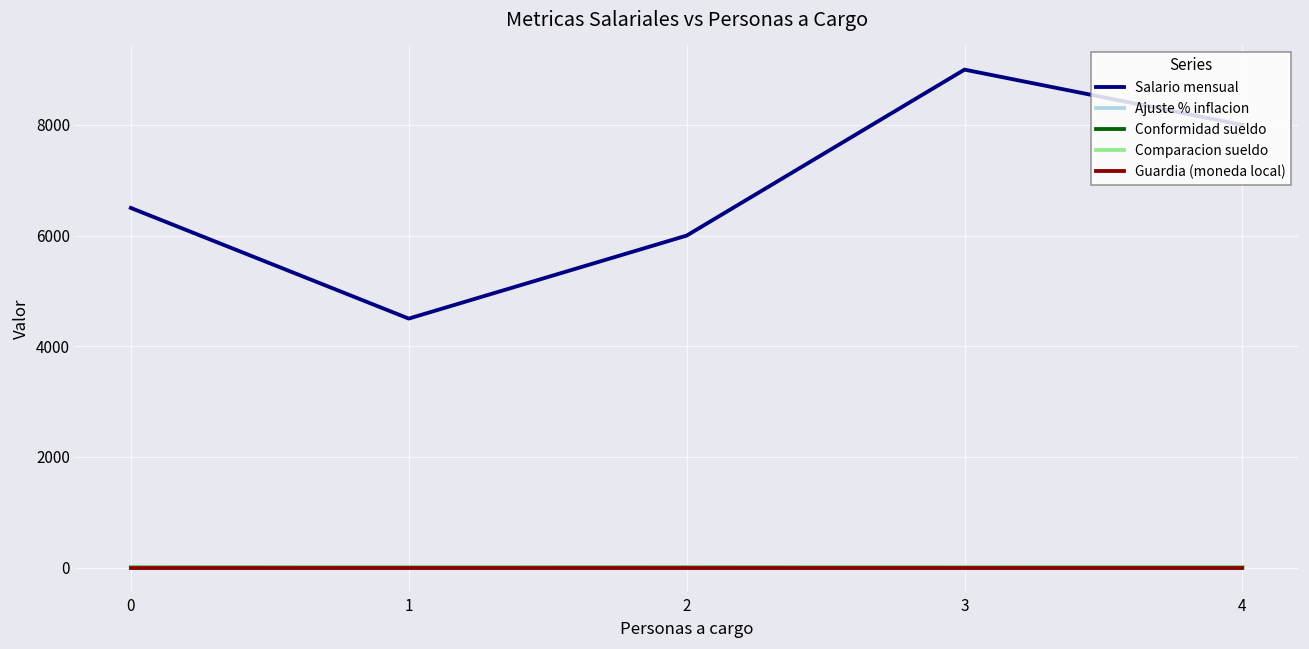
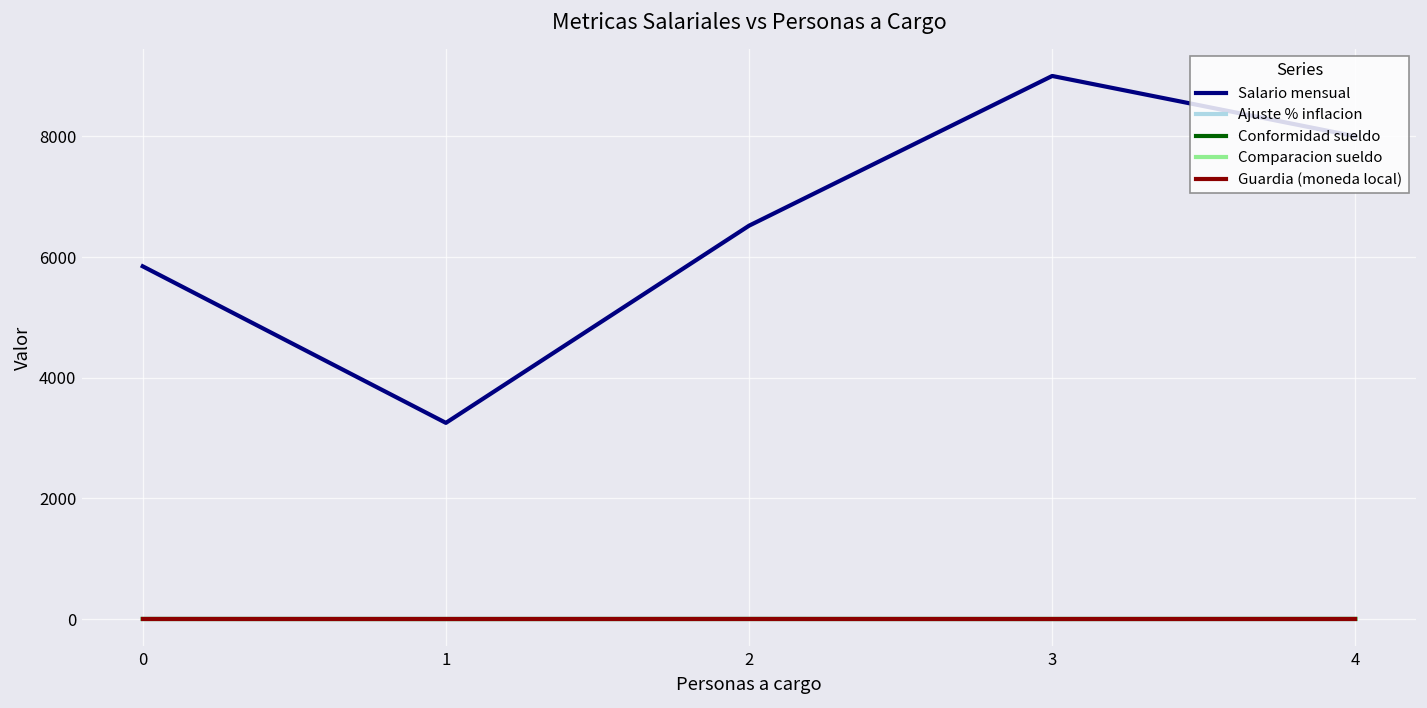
Salario mensual, 0: 6500 -> 5800
Salario mensual, 1: 4500 -> 3300
Salario mensual, 2: 6000 -> 6500
